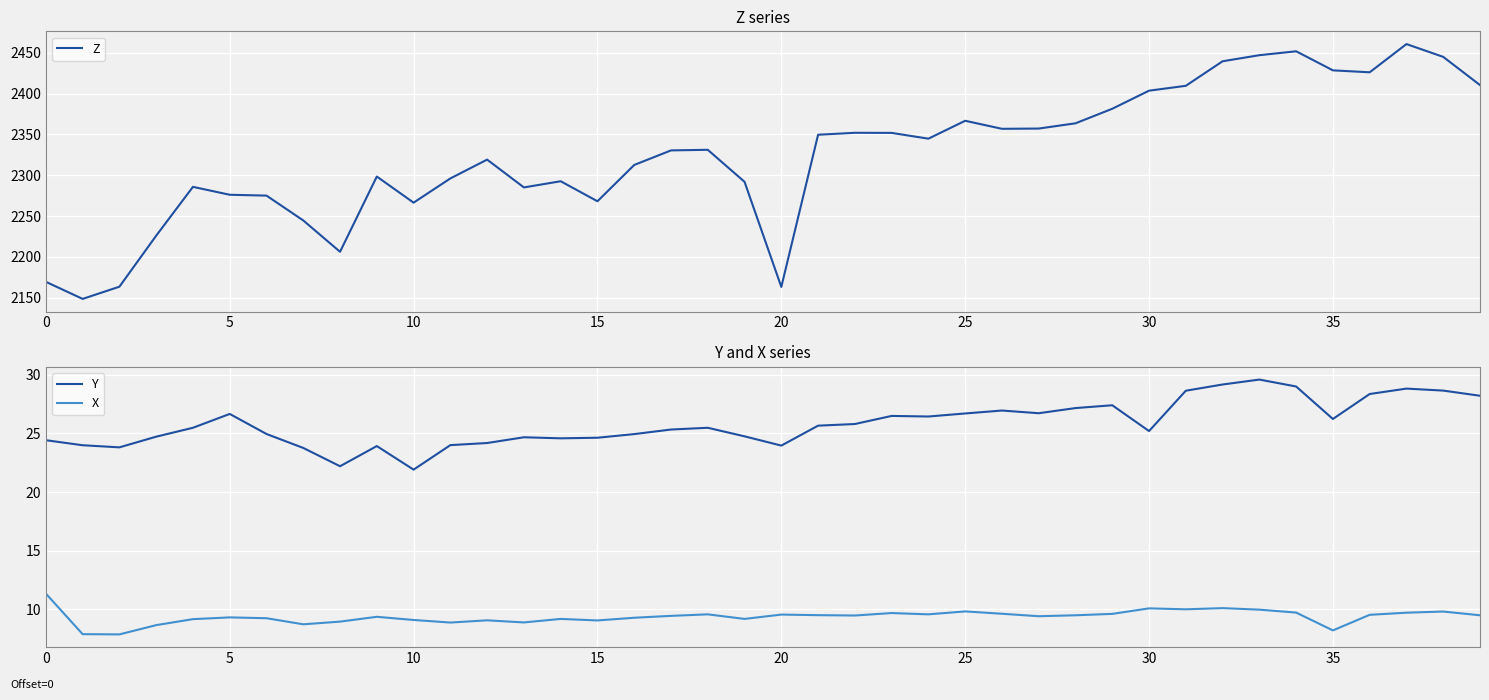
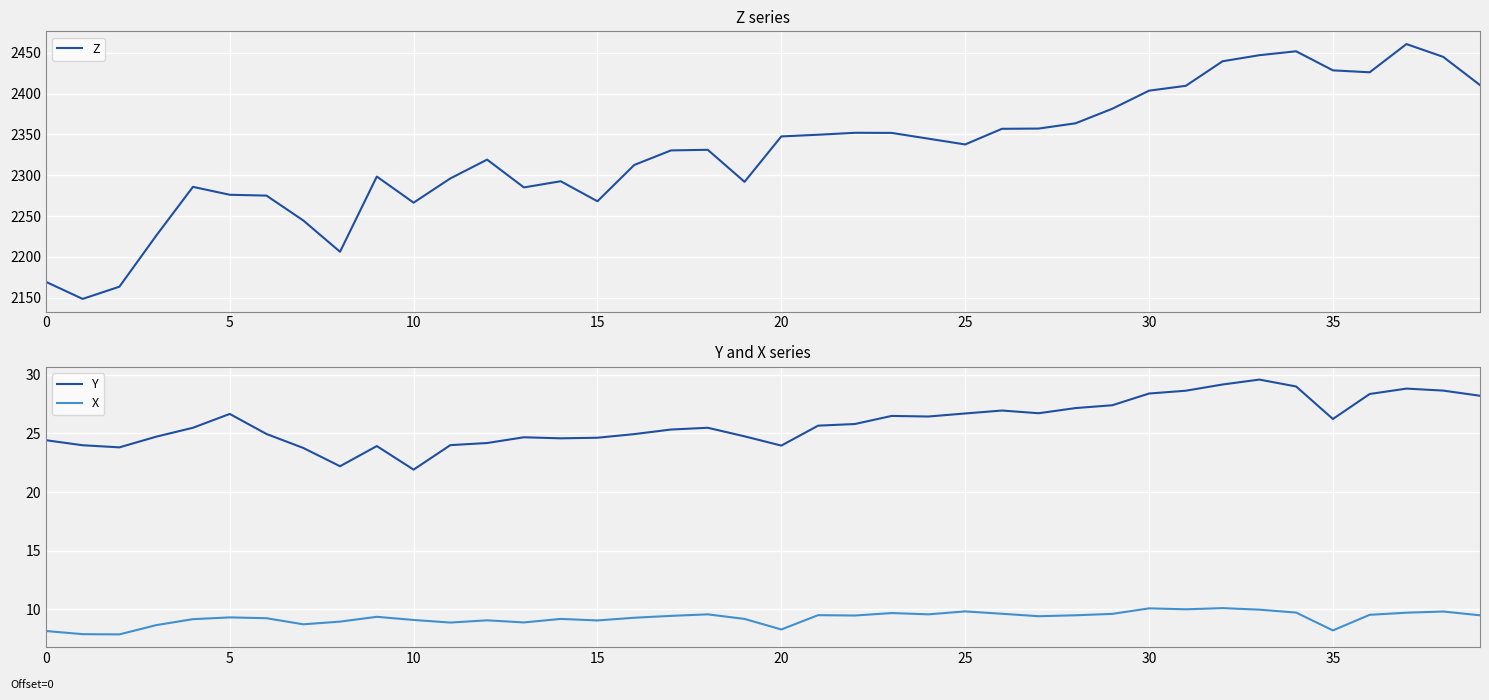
Z series, 20: 2160 -> 2350
Z series, 25: 2370 -> 2340
Y and X series, X, 0: 11.3 -> 8.2
Y and X series, X, 20: 9.6 -> 8.3
Y and X series, Y, 30: 25.2 -> 28.4
